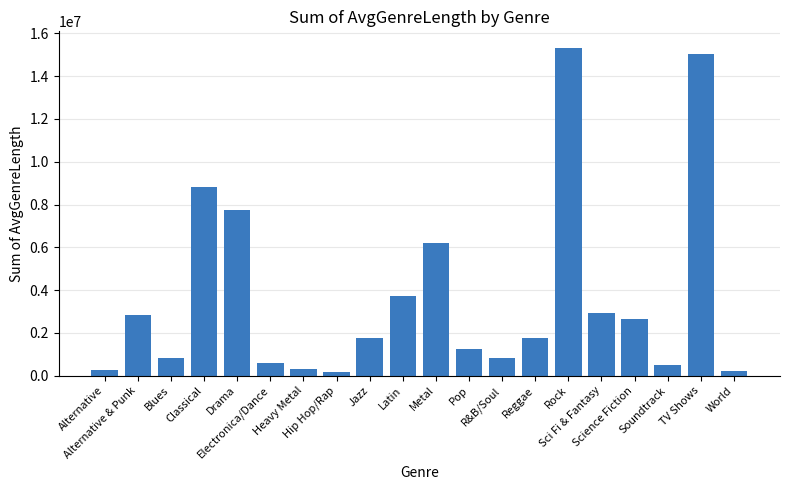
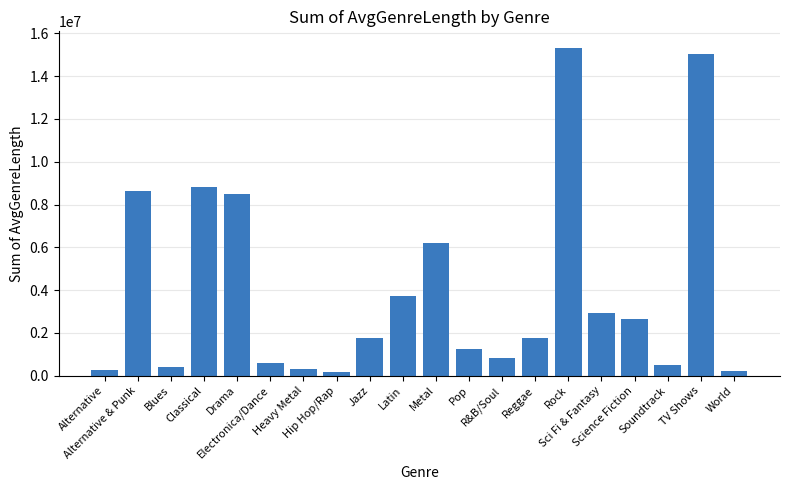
Alternative & Punk: 2800000 -> 8600000
Blues: 800000 -> 400000
Drama: 7700000 -> 8500000
